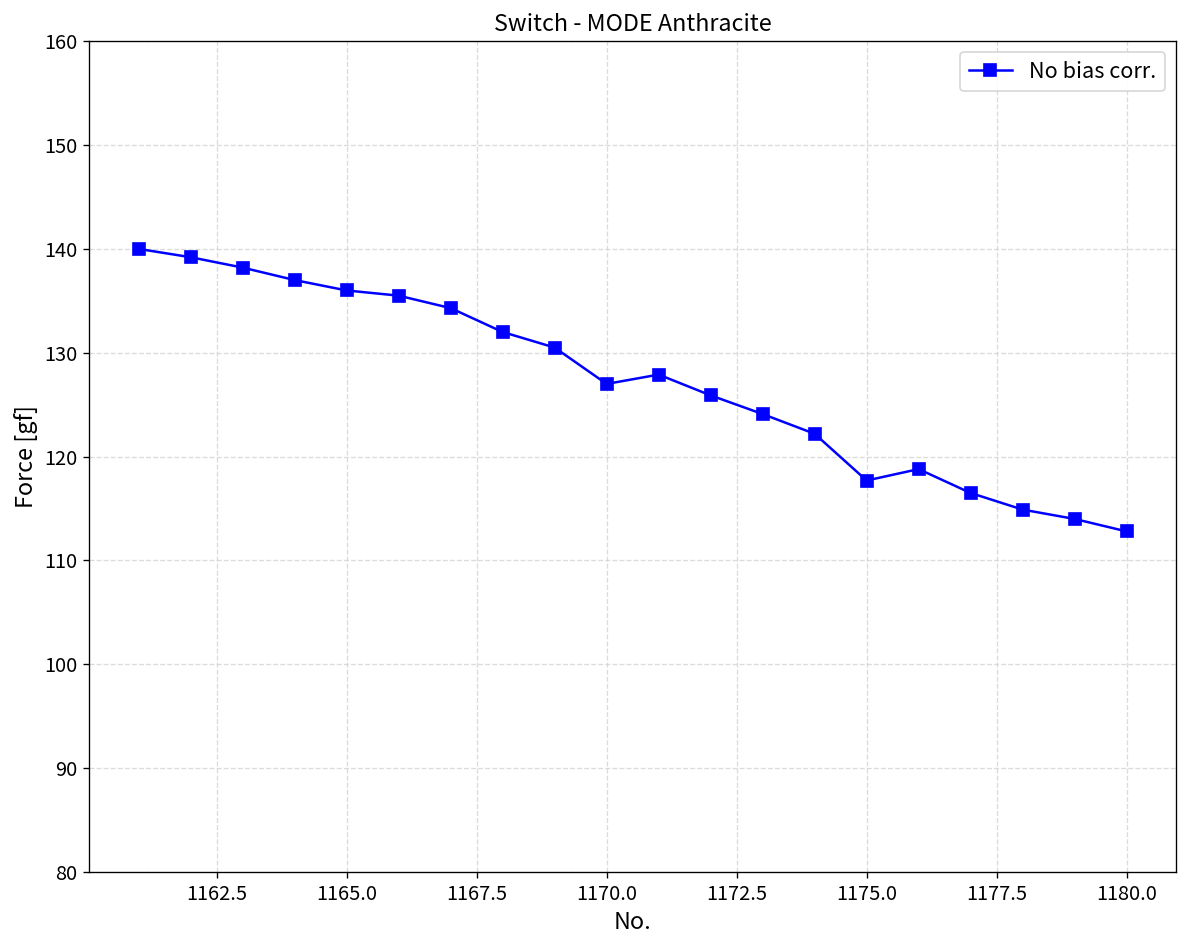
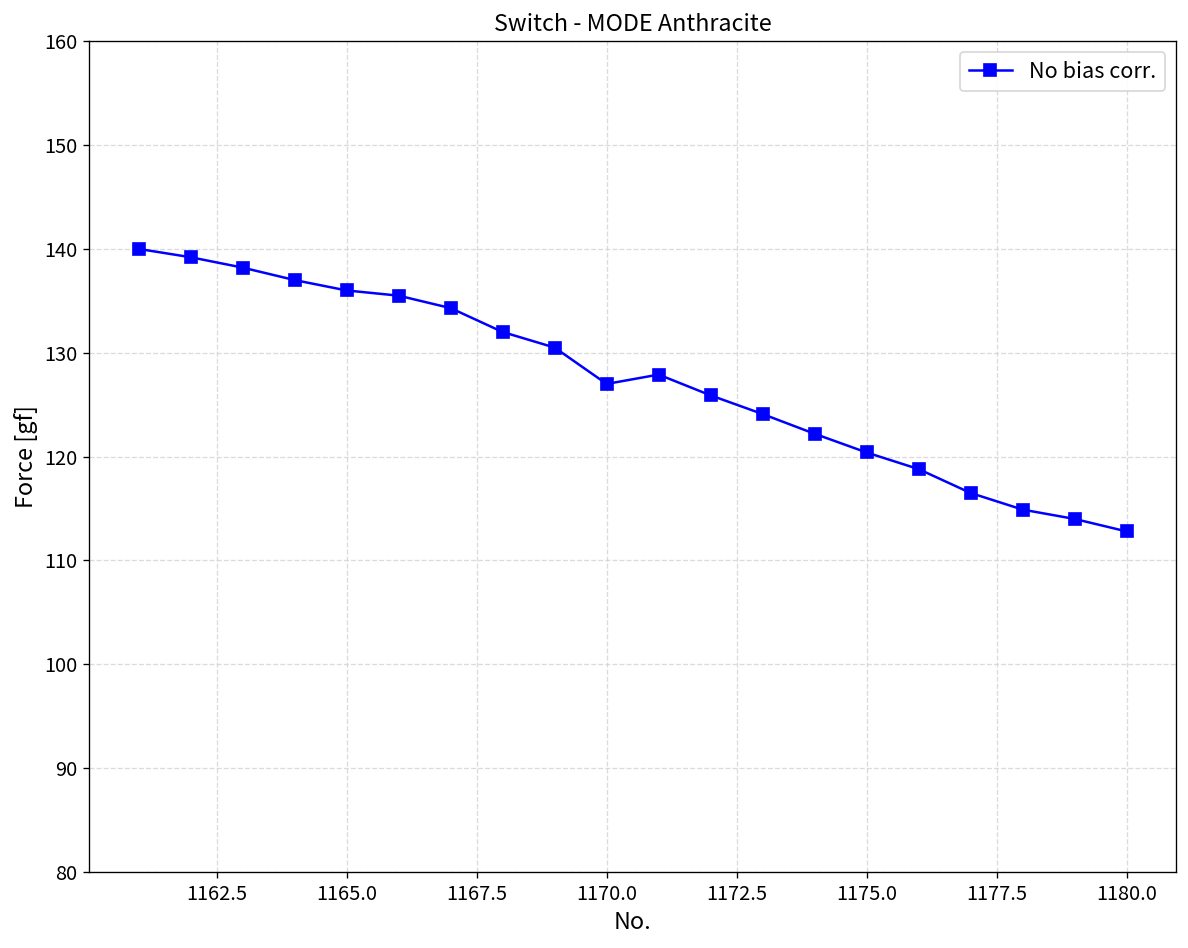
1175.0: 118 -> 120
